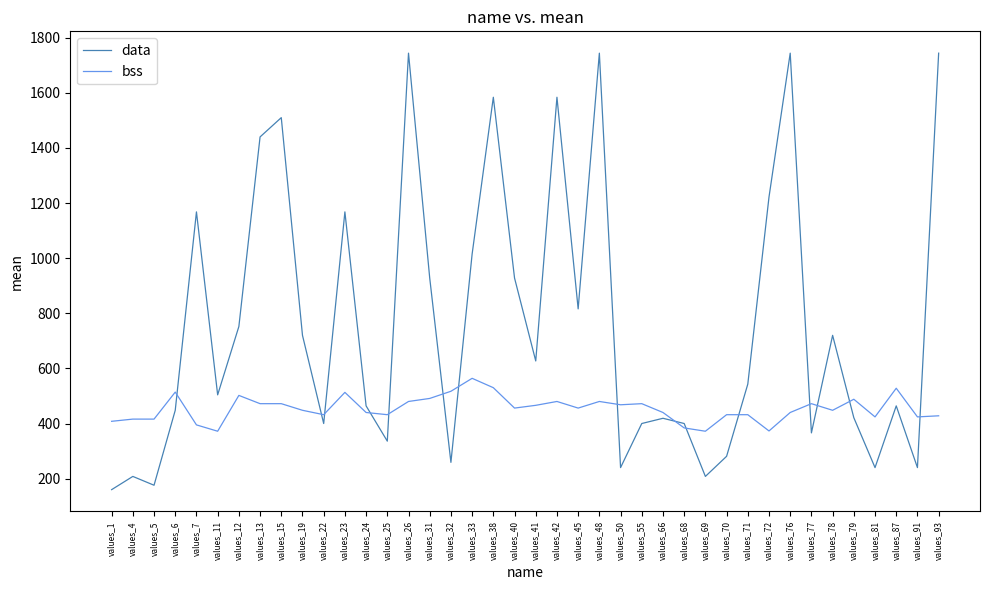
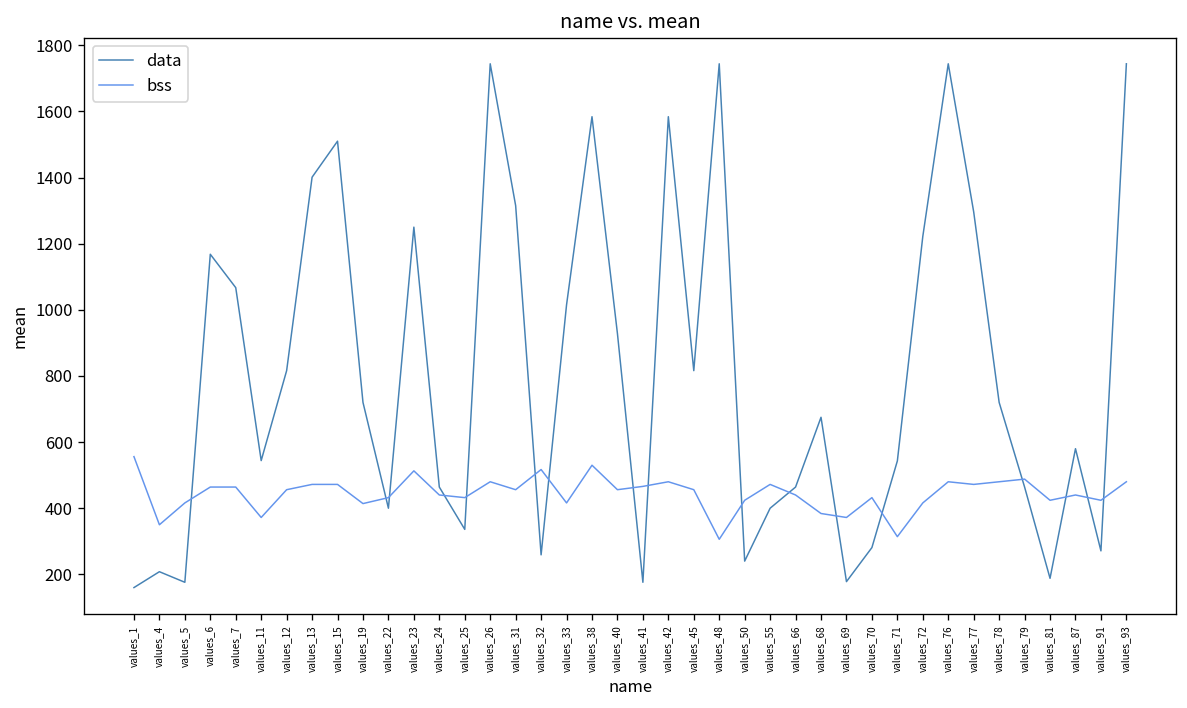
bss, values_1: 410 -> 560
bss, values_4: 420 -> 350
data, values_6: 450 -> 1170
bss, values_6: 510 -> 460
data, values_7: 1170 -> 1070
bss, values_7: 400 -> 460
data, values_11: 500 -> 540
data, values_12: 750 -> 820
bss, values_12: 500 -> 460
data, values_13: 1440 -> 1400
bss, values_19: 450 -> 410
data, values_23: 1170 -> 1250
data, values_31: 930 -> 1320
bss, values_31: 490 -> 460
bss, values_33: 560 -> 420
data, values_41: 630 -> 180
bss, values_48: 480 -> 310
bss, values_50: 470 -> 420
data, values_66: 420 -> 460
data, values_68: 400 -> 680
data, values_69: 210 -> 180
bss, values_71: 430 -> 310
bss, values_72: 370 -> 420
bss, values_76: 440 -> 480
data, values_77: 370 -> 1300
bss, values_78: 450 -> 480
data, values_79: 420 -> 460
data, values_81: 240 -> 190
data, values_87: 460 -> 580
bss, values_87: 530 -> 440
data, values_91: 240 -> 270
bss, values_93: 430 -> 480
